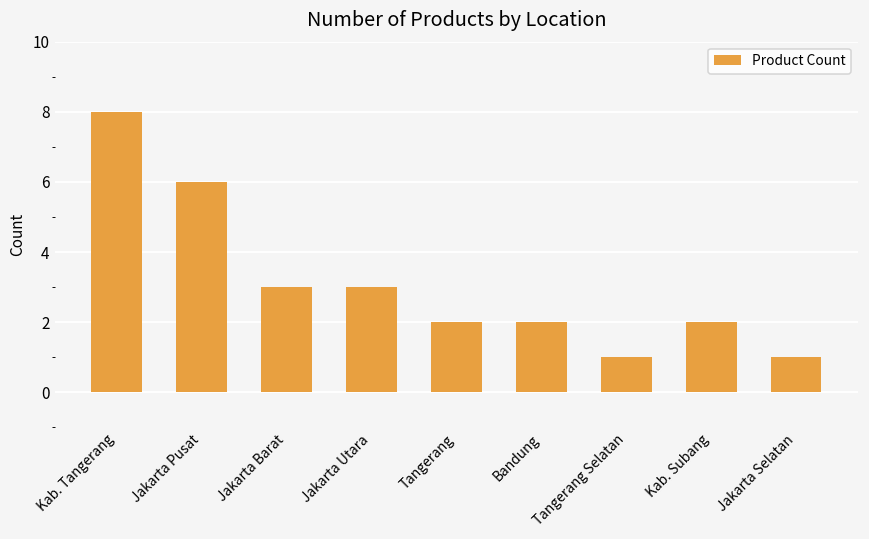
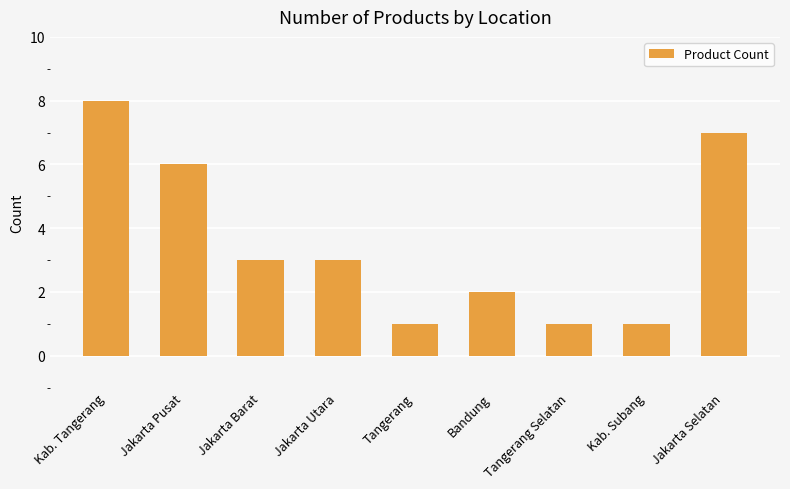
Tangerang: 2 -> 1
Kab. Subang: 2 -> 1
Jakarta Selatan: 1 -> 7
